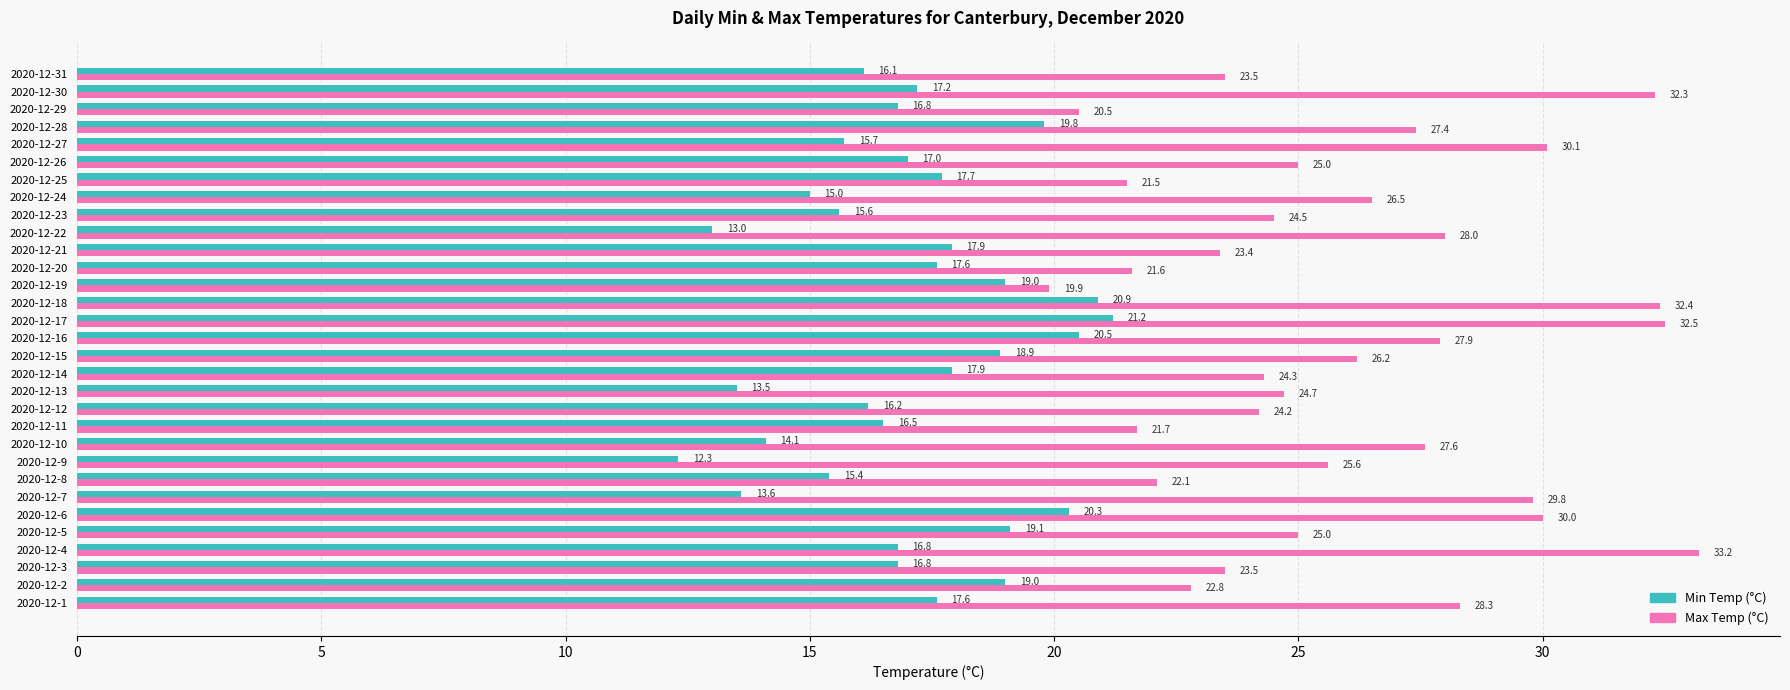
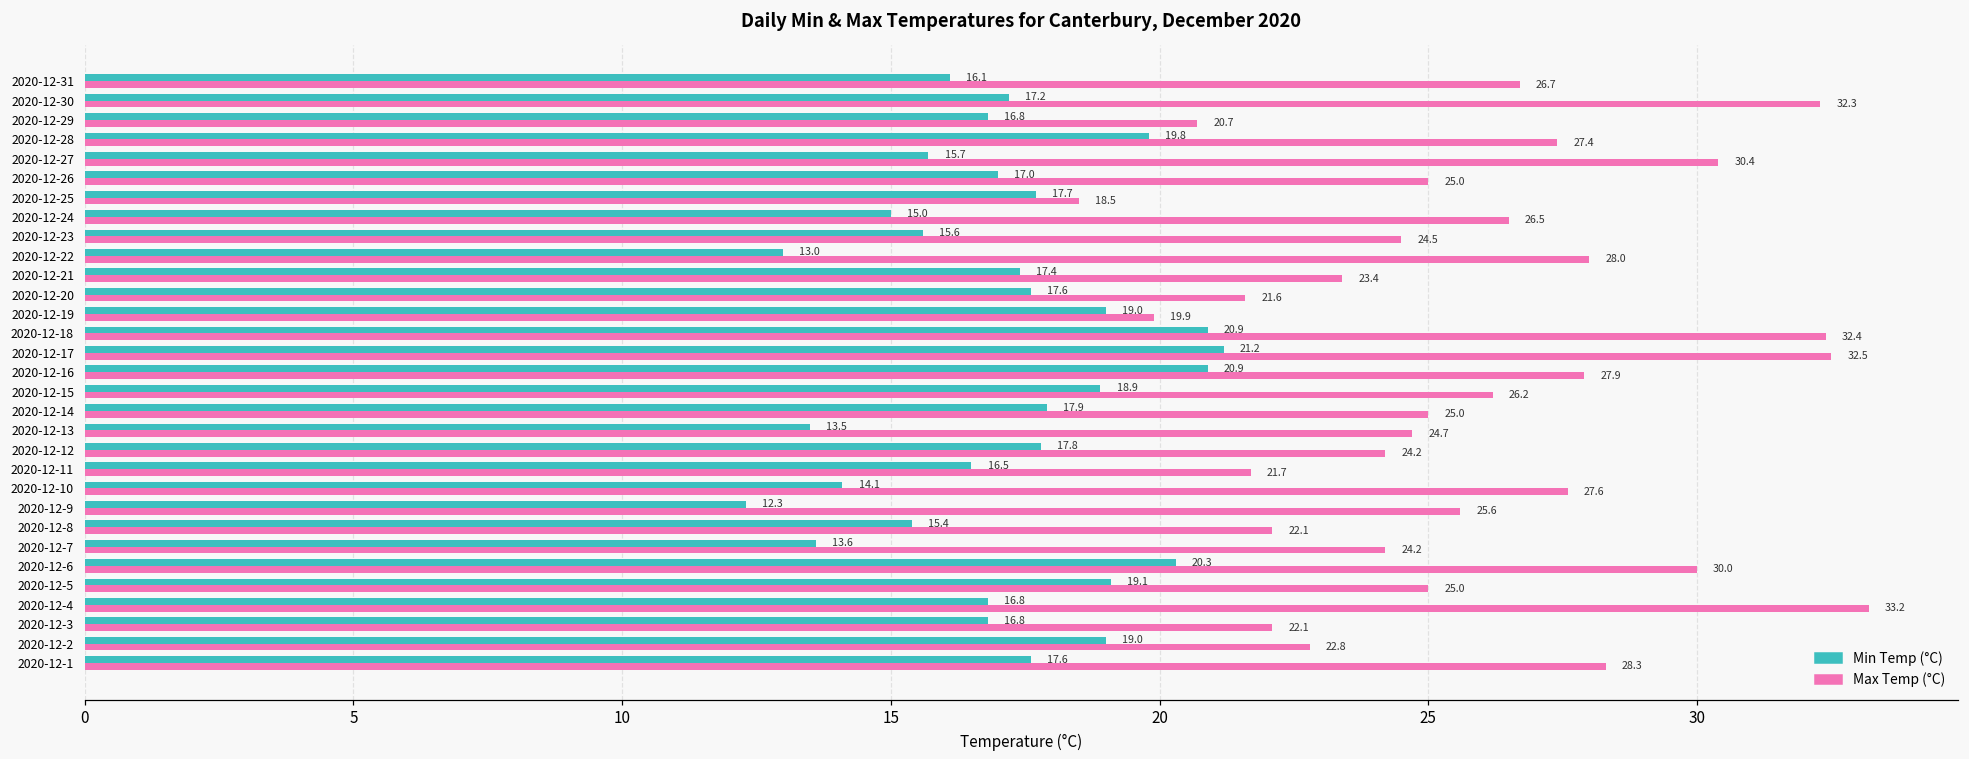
Max Temp (°C), 2020-12-31: 23.5 -> 26.7
Max Temp (°C), 2020-12-29: 20.5 -> 20.7
Max Temp (°C), 2020-12-27: 30.1 -> 30.4
Max Temp (°C), 2020-12-25: 21.5 -> 18.5
Min Temp (°C), 2020-12-21: 17.9 -> 17.4
Min Temp (°C), 2020-12-16: 20.5 -> 20.9
Max Temp (°C), 2020-12-14: 24.3 -> 25.0
Min Temp (°C), 2020-12-12: 16.2 -> 17.8
Max Temp (°C), 2020-12-7: 29.8 -> 24.2
Max Temp (°C), 2020-12-3: 23.5 -> 22.1
